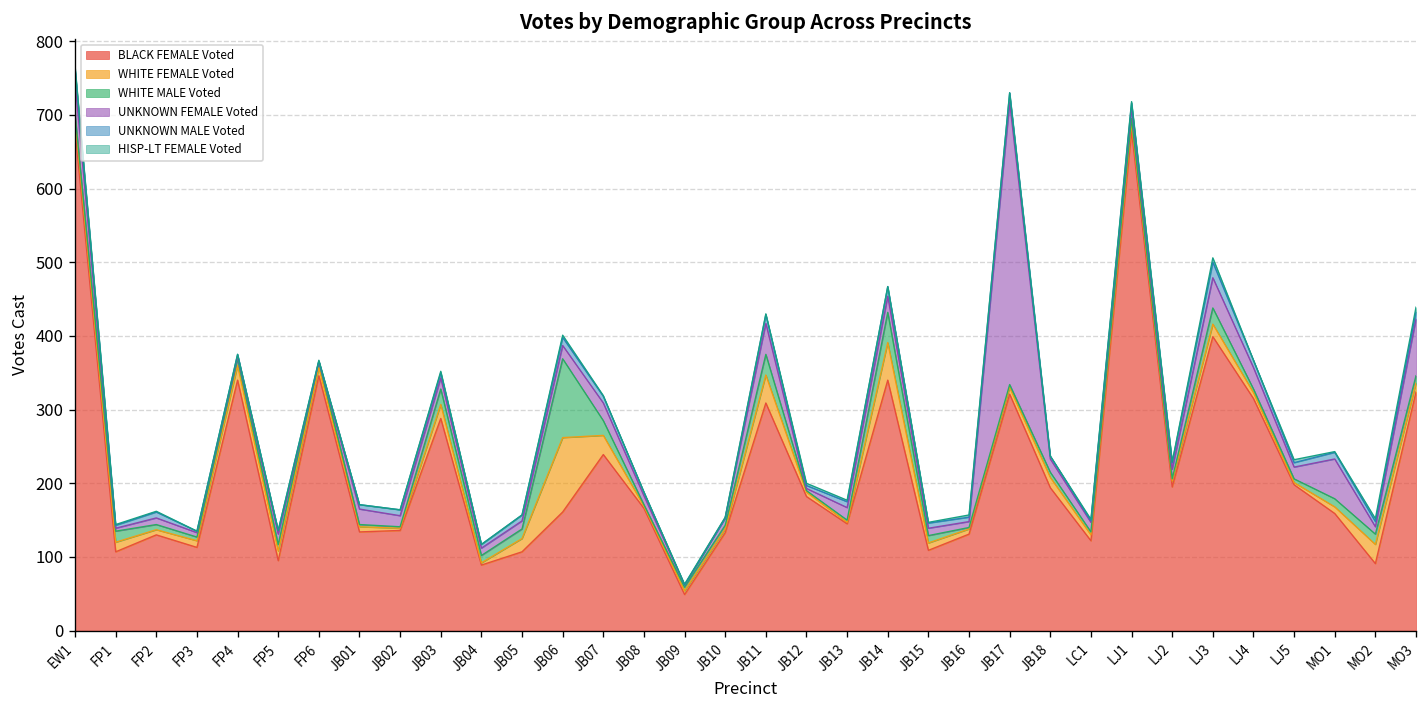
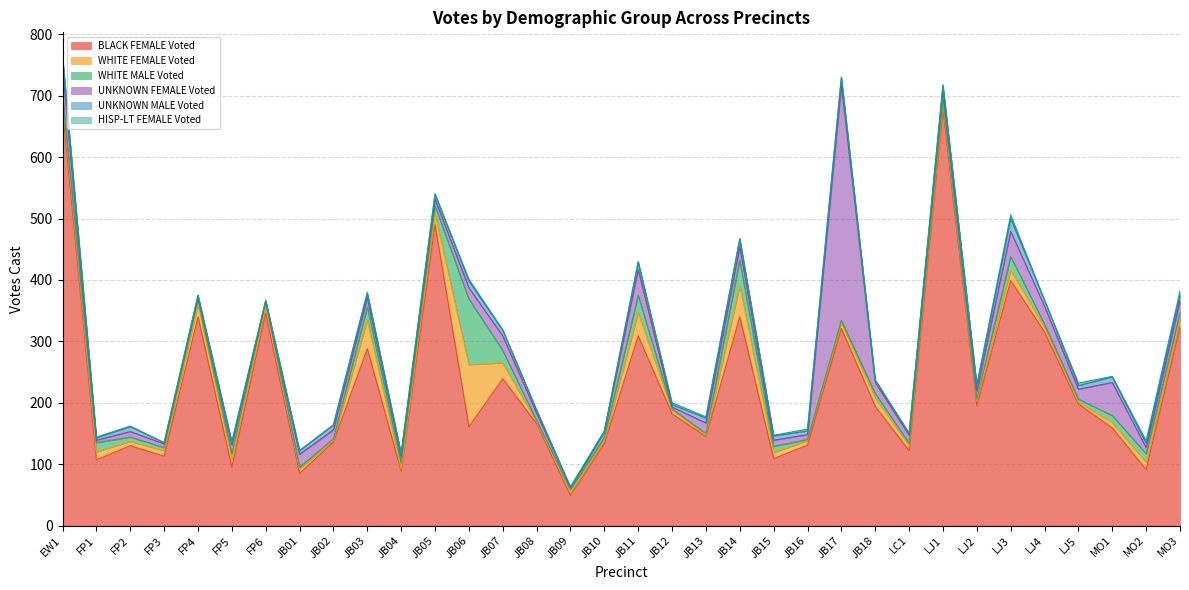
BLACK FEMALE Voted, JB01: 130 -> 90
WHITE FEMALE Voted, JB03: 20 -> 50
BLACK FEMALE Voted, JB05: 110 -> 490
WHITE FEMALE Voted, MO2: 30 -> 10
UNKNOWN FEMALE Voted, MO3: 80 -> 20
